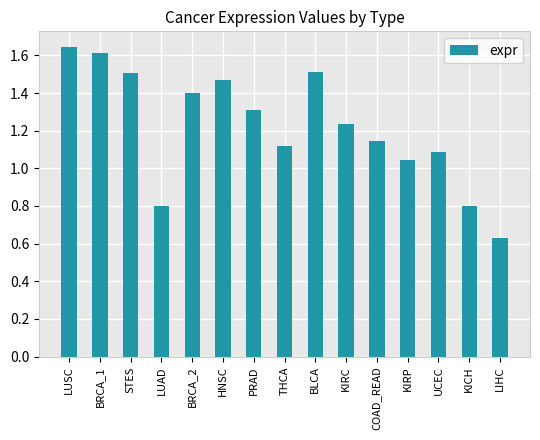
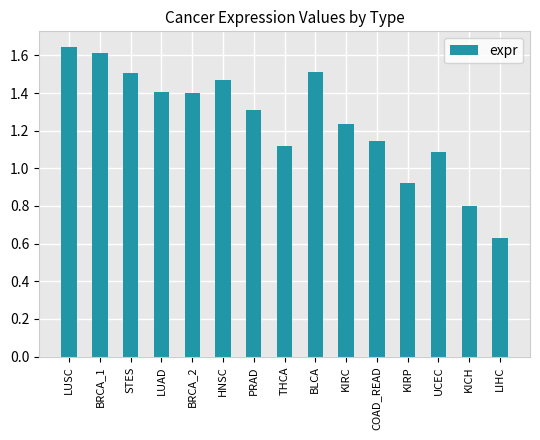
LUAD: 0.80 -> 1.41
KIRP: 1.04 -> 0.92
